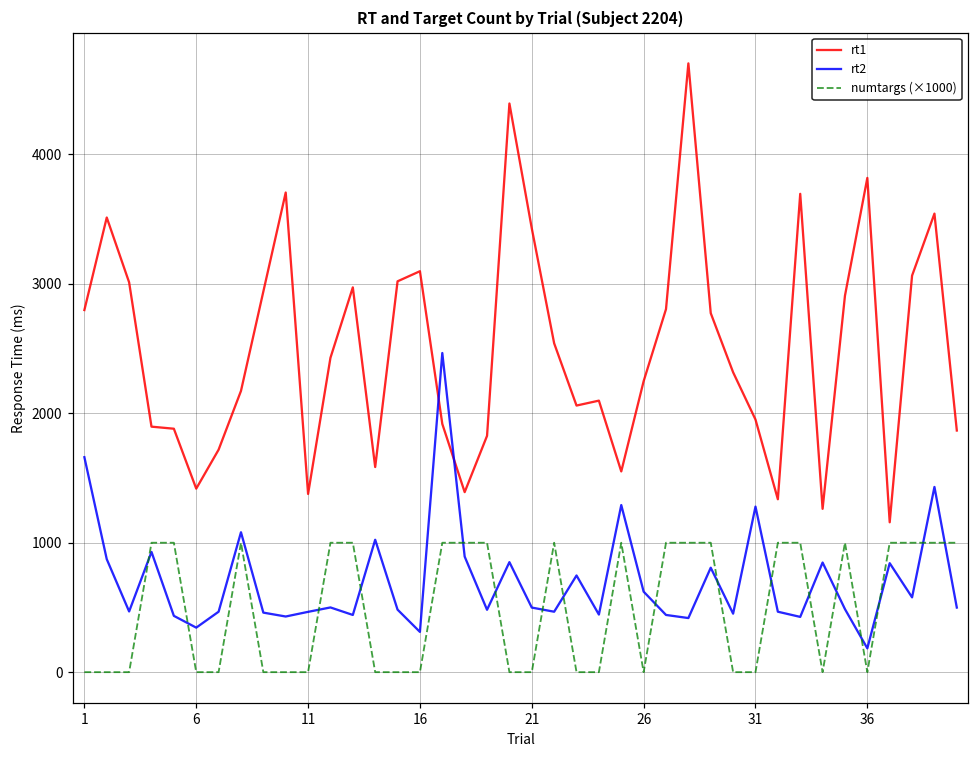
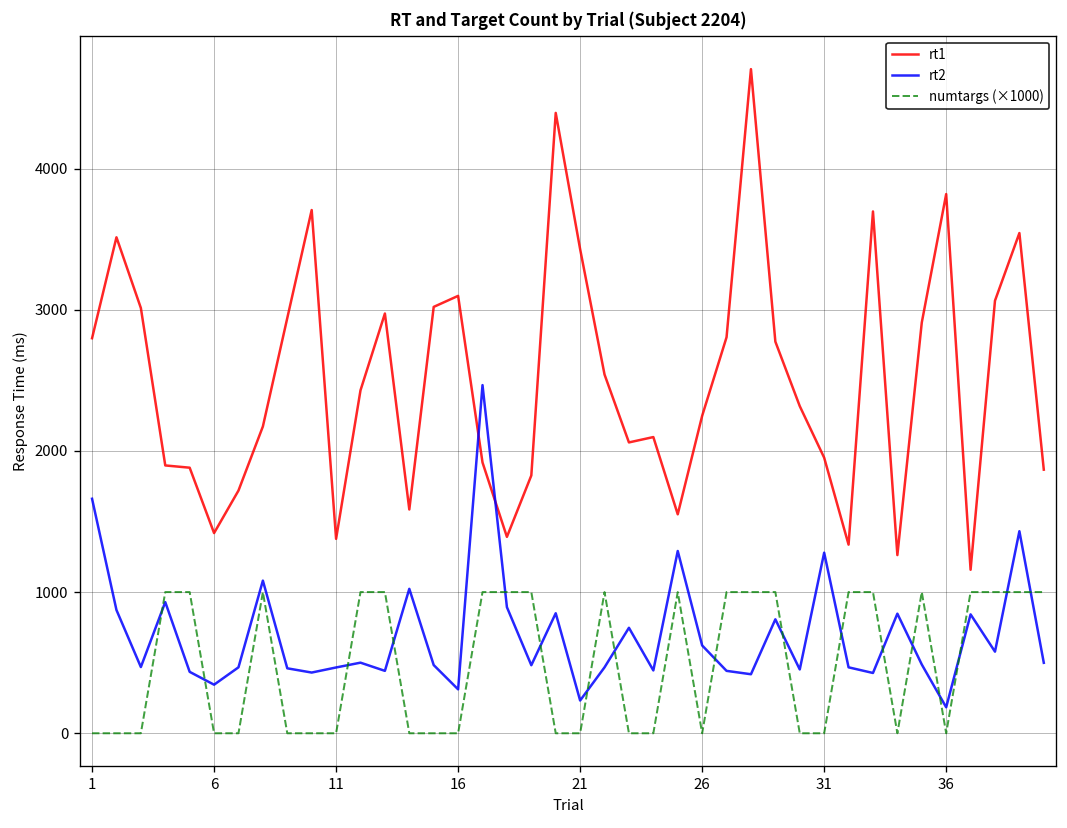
rt2, 21: 500 -> 230
